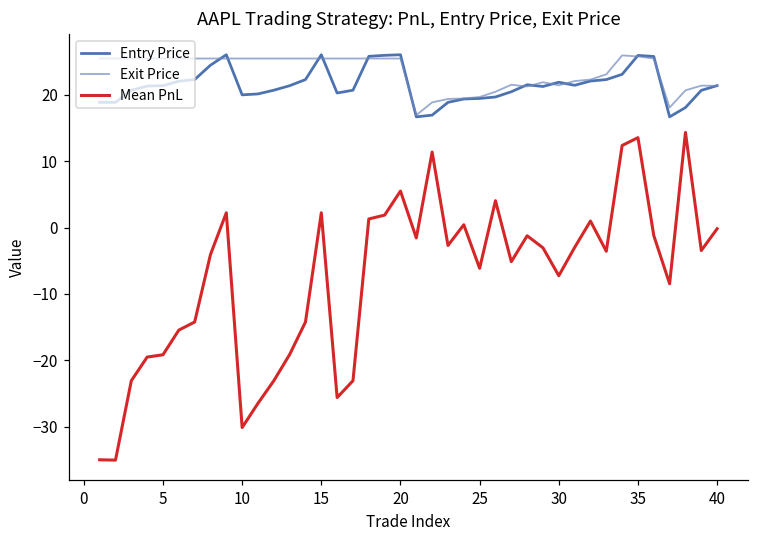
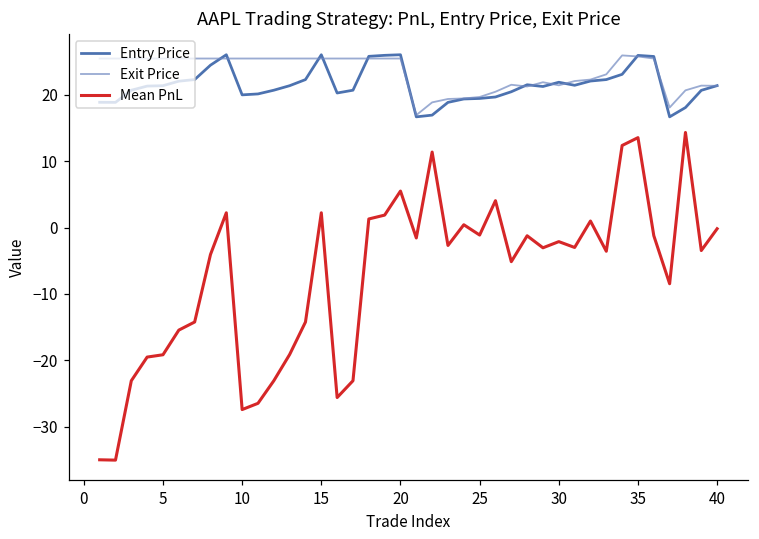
Mean PnL, 10: -30 -> -27
Mean PnL, 25: -6 -> -1
Mean PnL, 30: -7 -> -2
